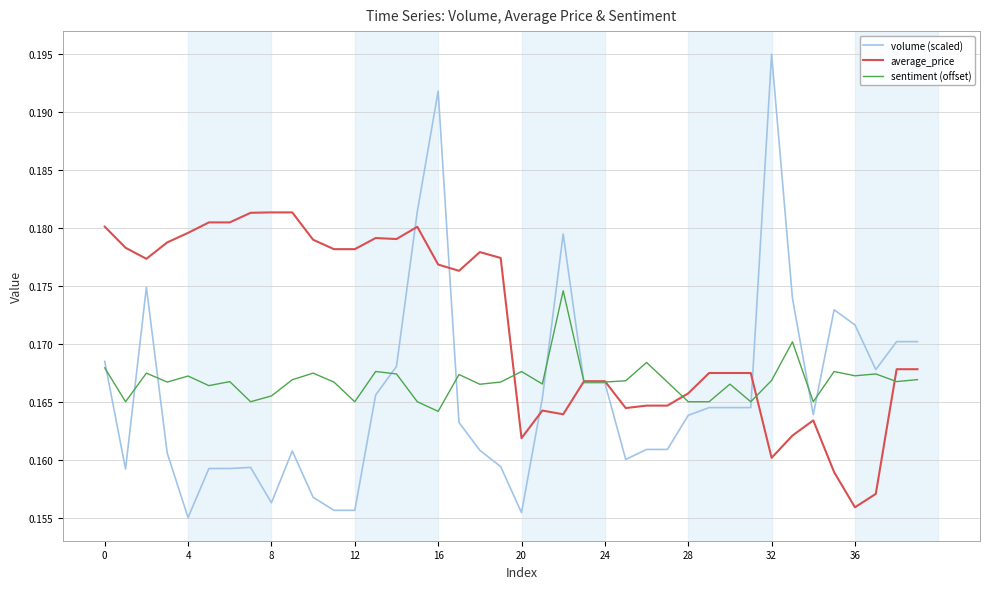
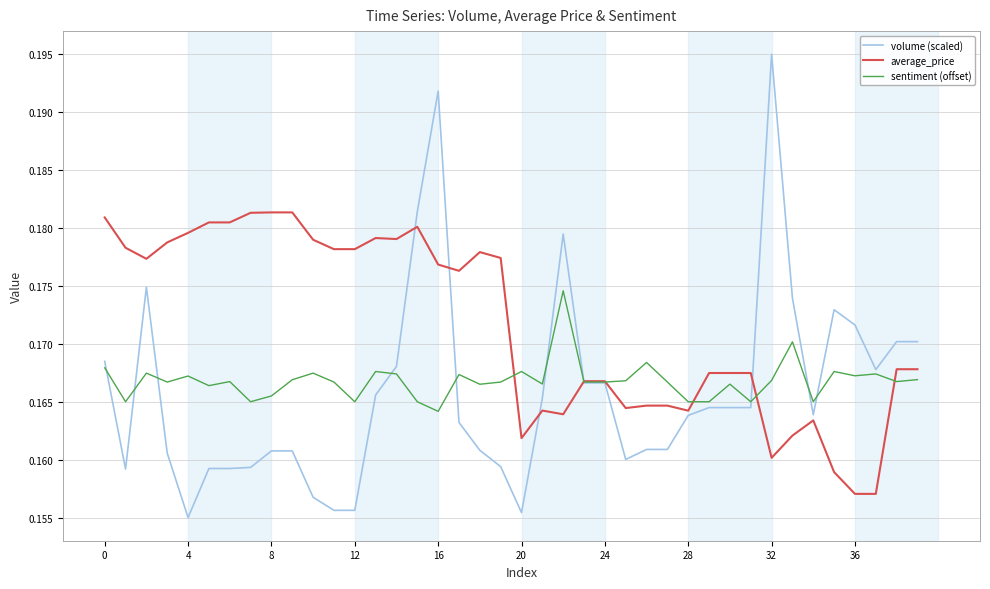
average_price, 0: 0.1801 -> 0.1809
volume (scaled), 8: 0.1563 -> 0.1608
average_price, 28: 0.1657 -> 0.1642
average_price, 36: 0.1559 -> 0.1570
